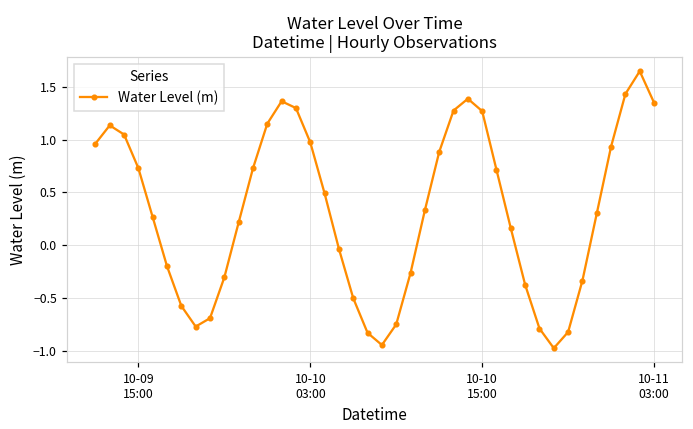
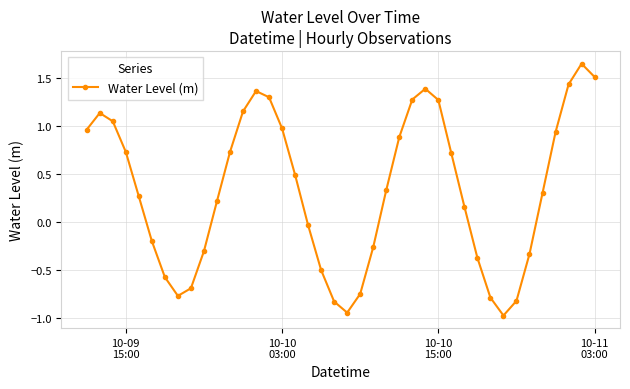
10-11 03:00: 1.3 -> 1.5
